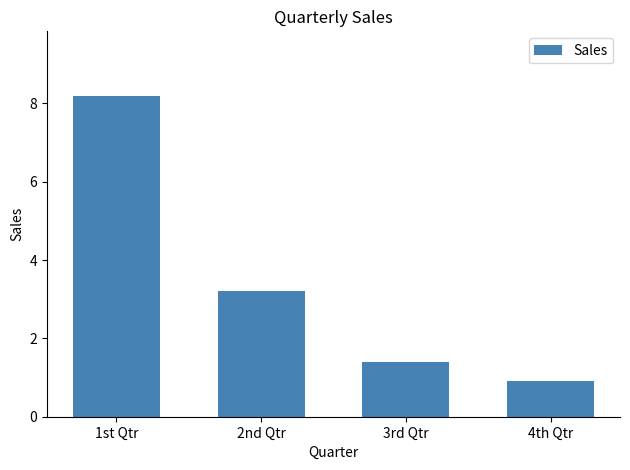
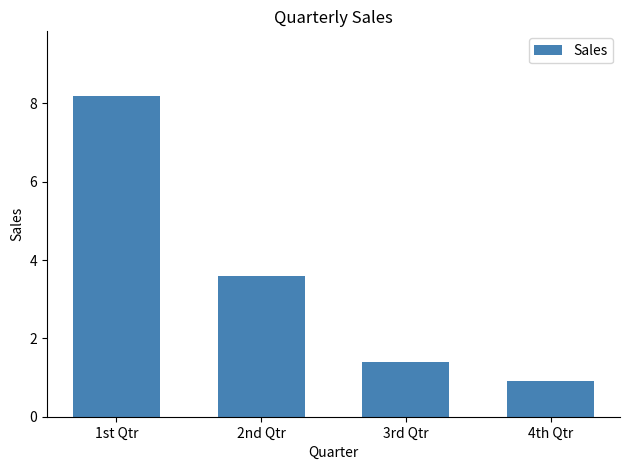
2nd Qtr: 3.2 -> 3.6
